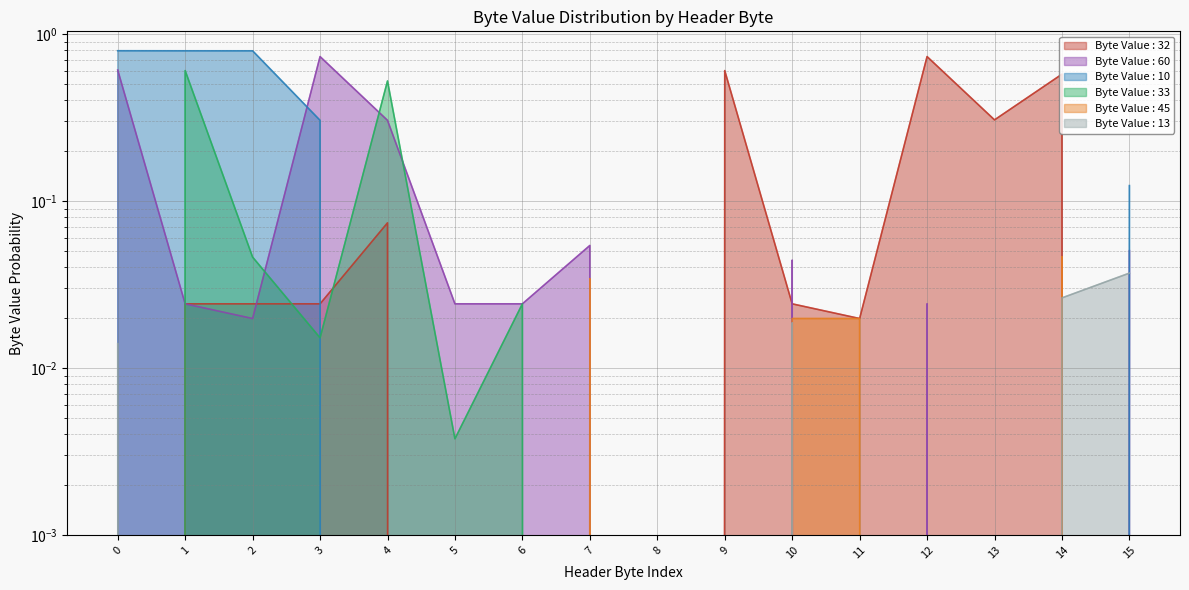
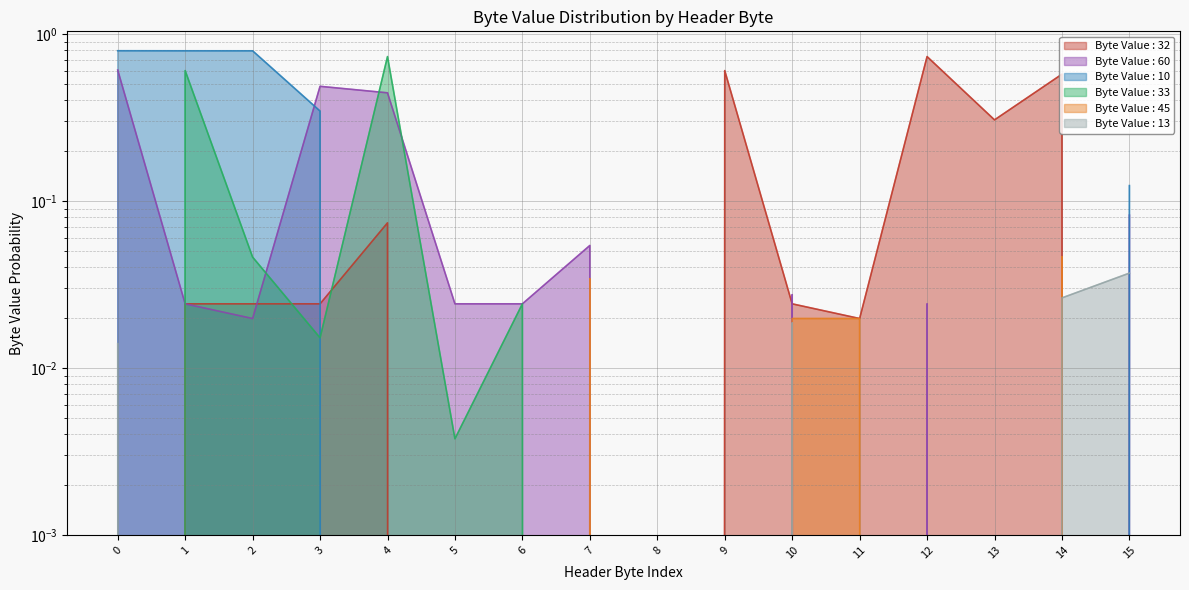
Byte Value : 60, 3: 0.7 -> 0.49
Byte Value : 10, 3: 0.30 -> 0.35
Byte Value : 60, 4: 0.30 -> 0.44
Byte Value : 33, 4: 0.52 -> 0.7
Byte Value : 60, 10: 0.044 -> 0.027
Byte Value : 60, 15: 0.050 -> 0.08
